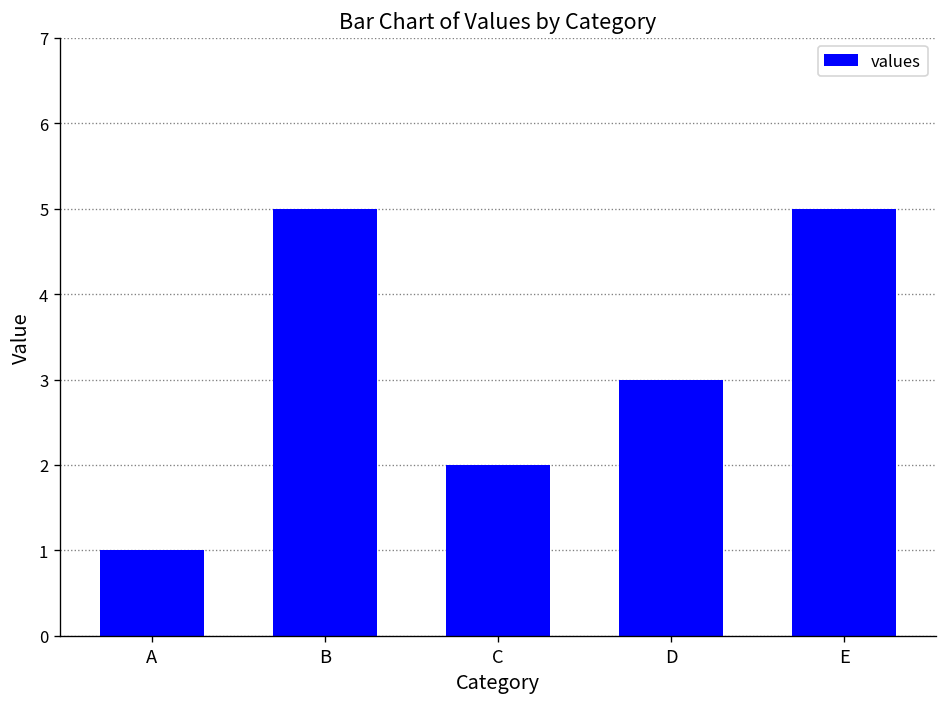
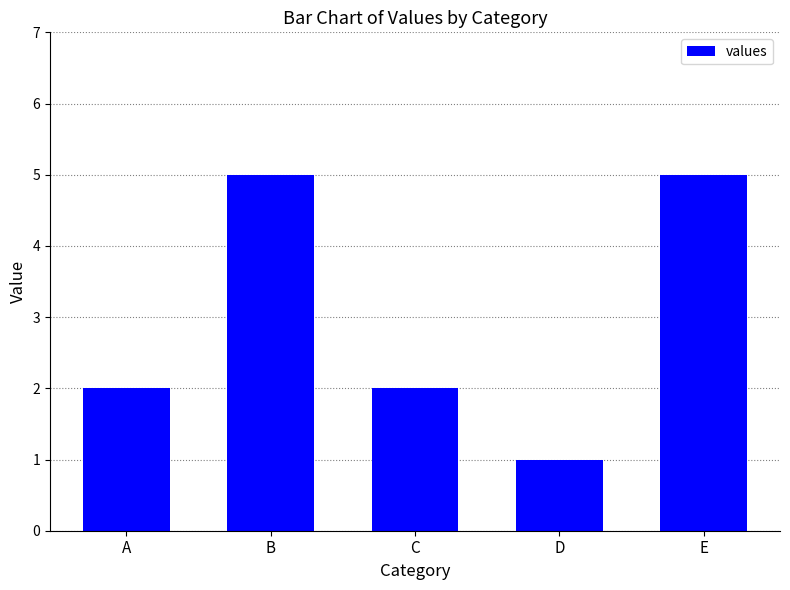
A: 1 -> 2
D: 3 -> 1
